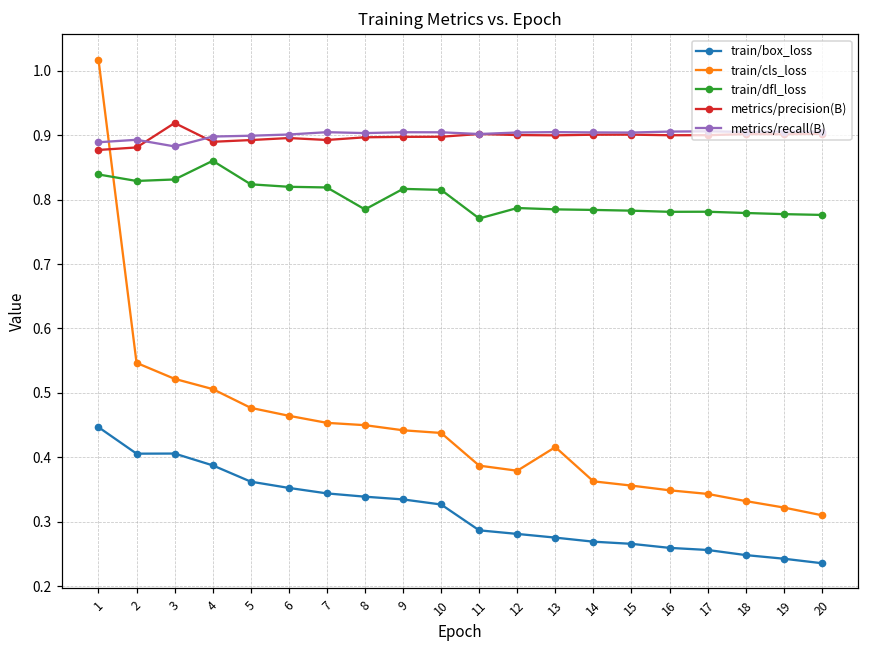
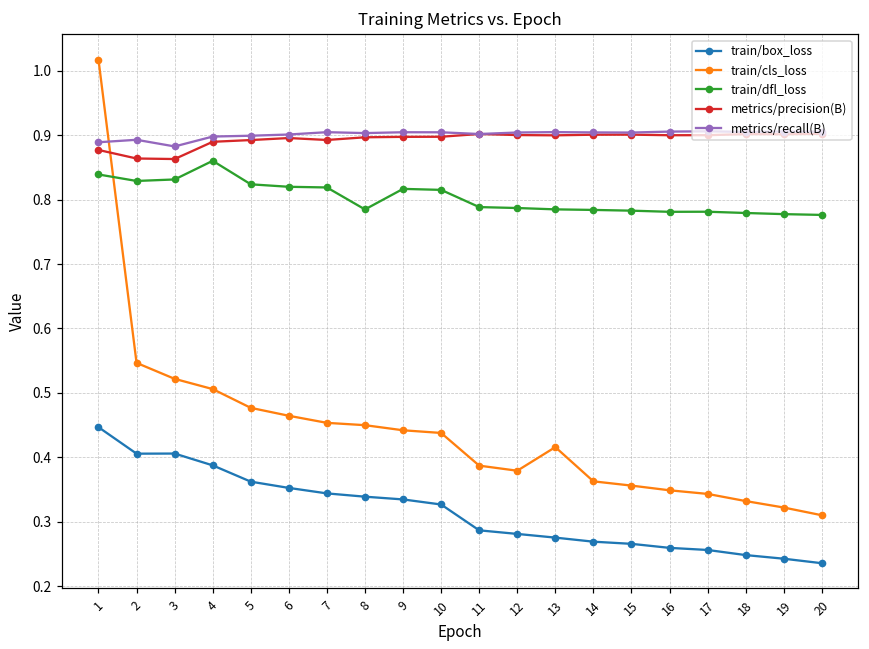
metrics/precision(B), 2: 0.88 -> 0.86
metrics/precision(B), 3: 0.92 -> 0.86
train/dfl_loss, 11: 0.77 -> 0.79
